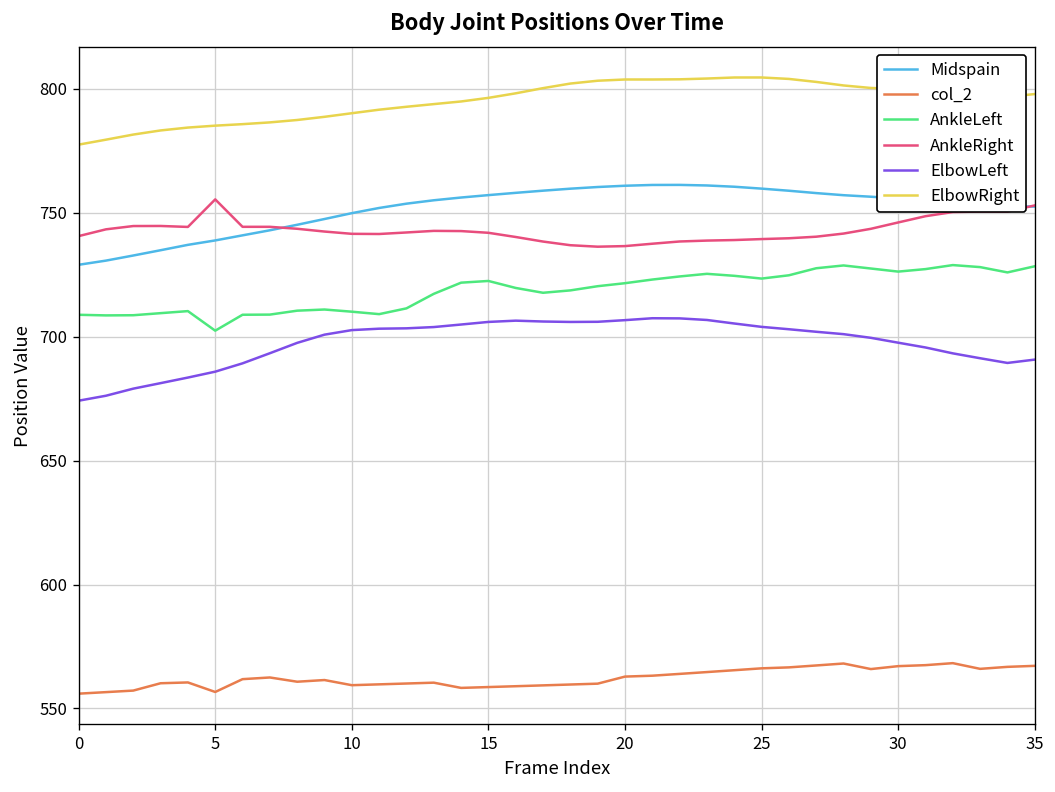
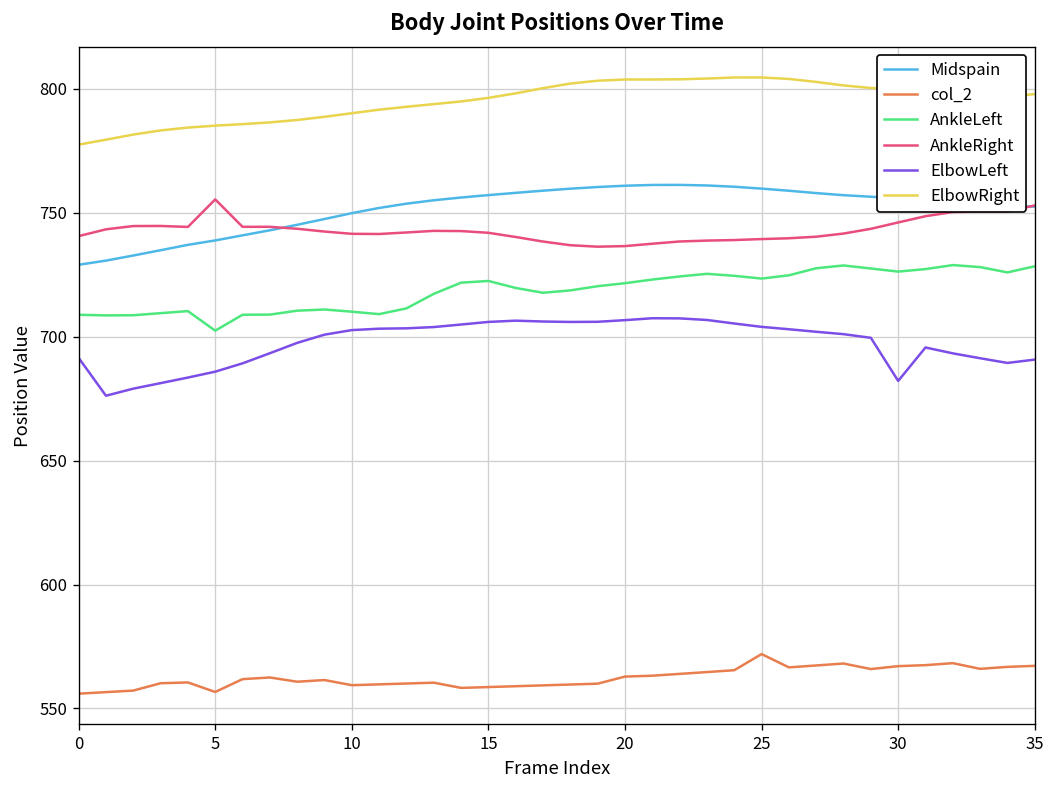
ElbowLeft, 0: 674 -> 691
col_2, 25: 566 -> 572
ElbowLeft, 30: 698 -> 682
